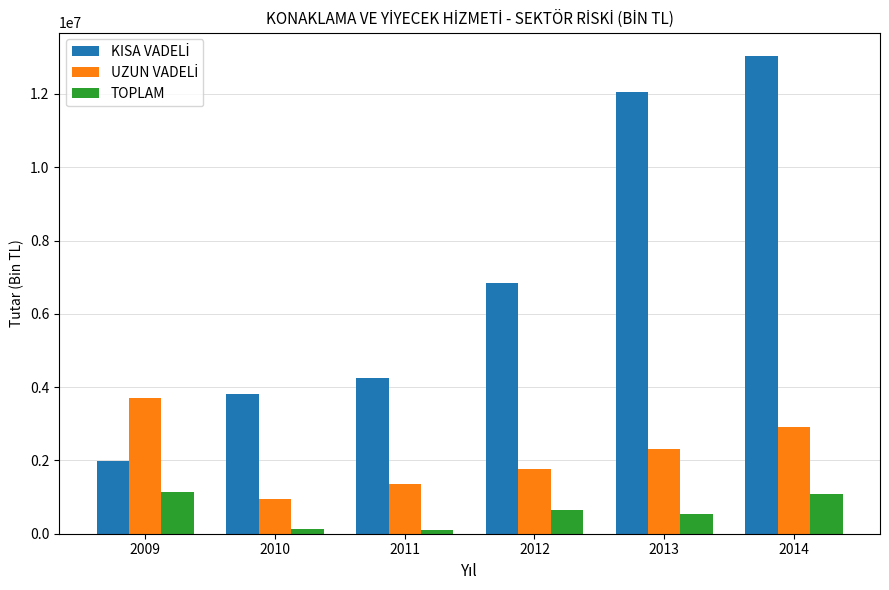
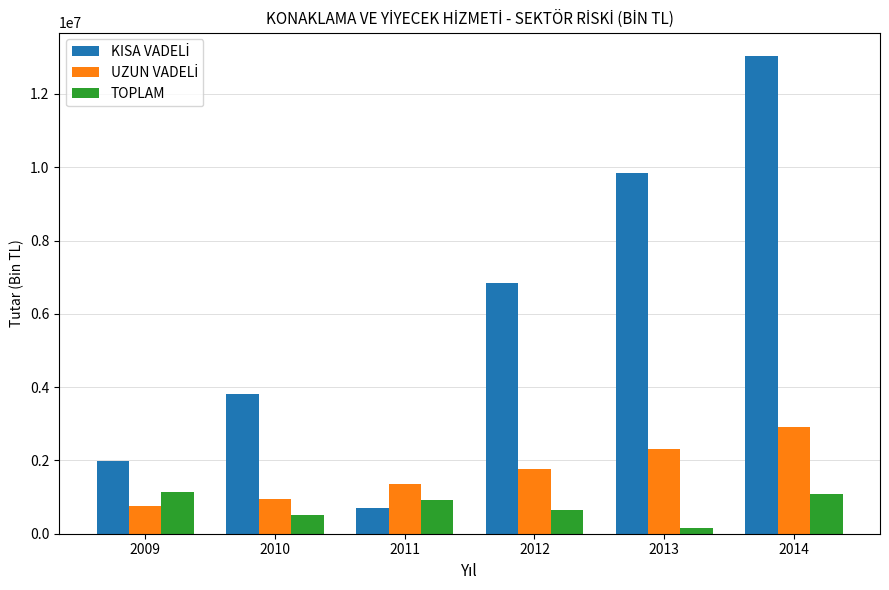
UZUN VADELİ, 2009: 3700000 -> 700000
TOPLAM, 2010: 100000 -> 500000
KISA VADELİ, 2011: 4200000 -> 700000
TOPLAM, 2011: 100000 -> 900000
KISA VADELİ, 2013: 12100000 -> 9900000
TOPLAM, 2013: 500000 -> 200000
